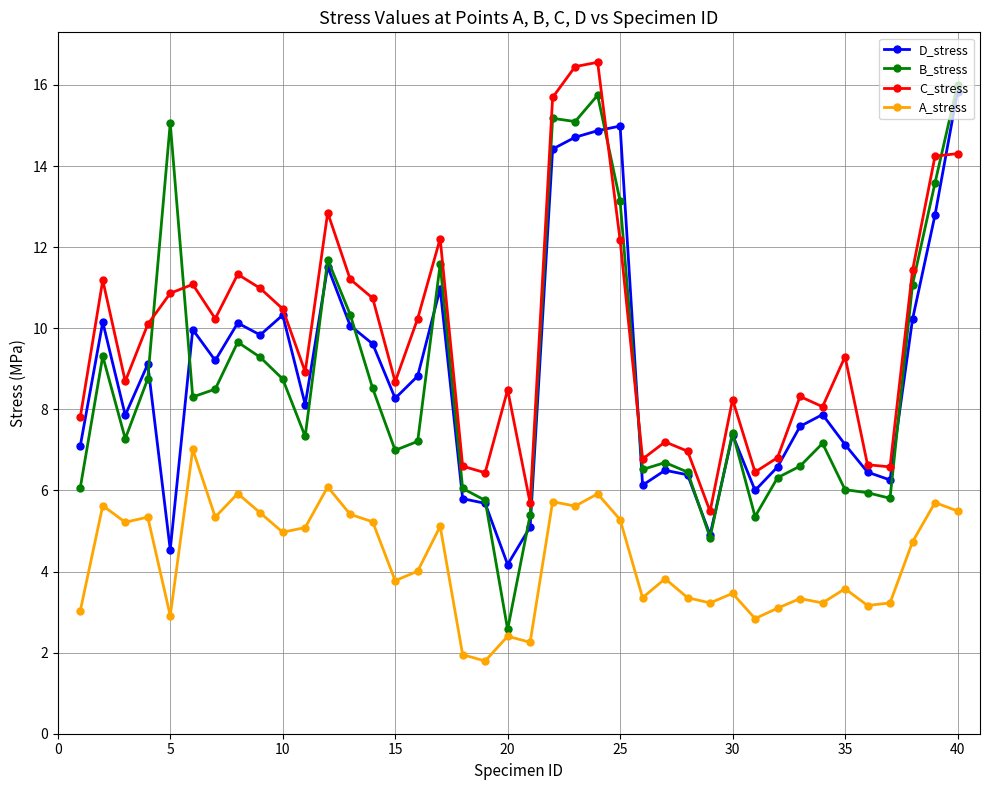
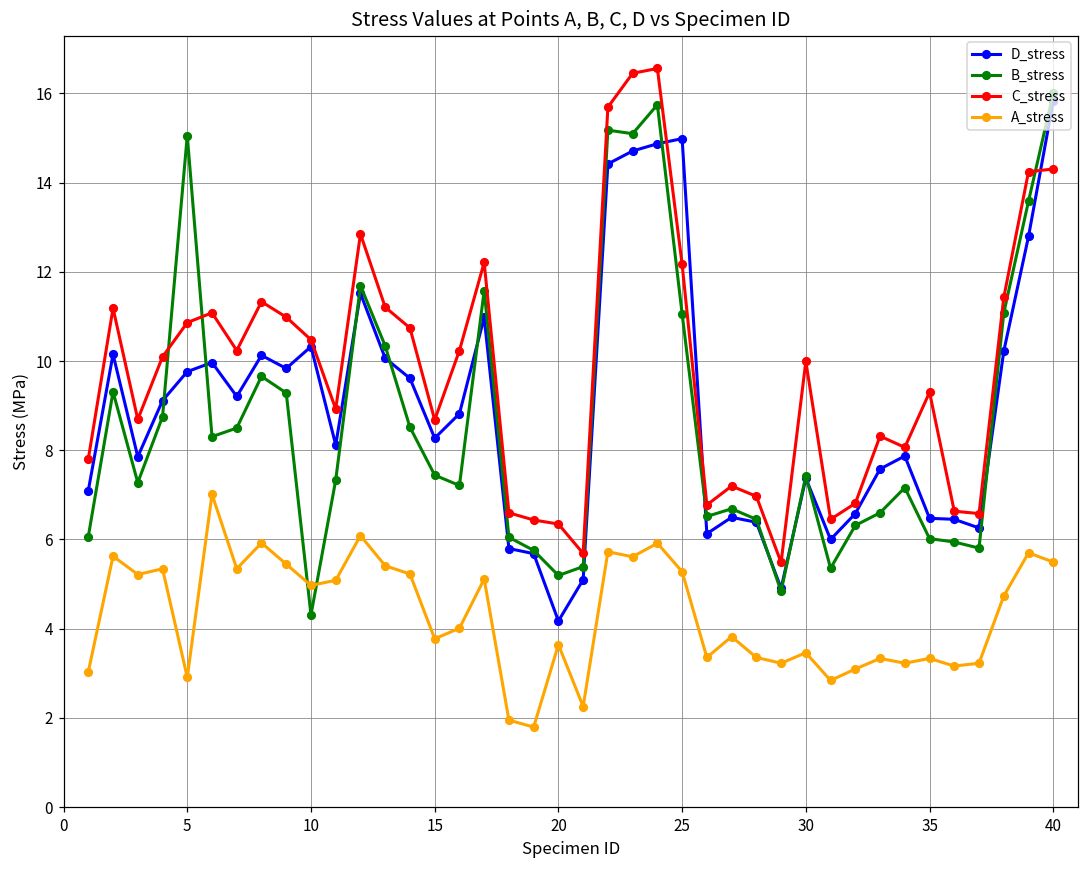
D_stress, 5: 4.5 -> 9.8
B_stress, 10: 8.7 -> 4.3
B_stress, 15: 7.0 -> 7.4
B_stress, 20: 2.6 -> 5.2
C_stress, 20: 8.5 -> 6.3
A_stress, 20: 2.4 -> 3.6
B_stress, 25: 13.1 -> 11.1
C_stress, 30: 8.2 -> 10.0
D_stress, 35: 7.1 -> 6.5
A_stress, 35: 3.6 -> 3.3
